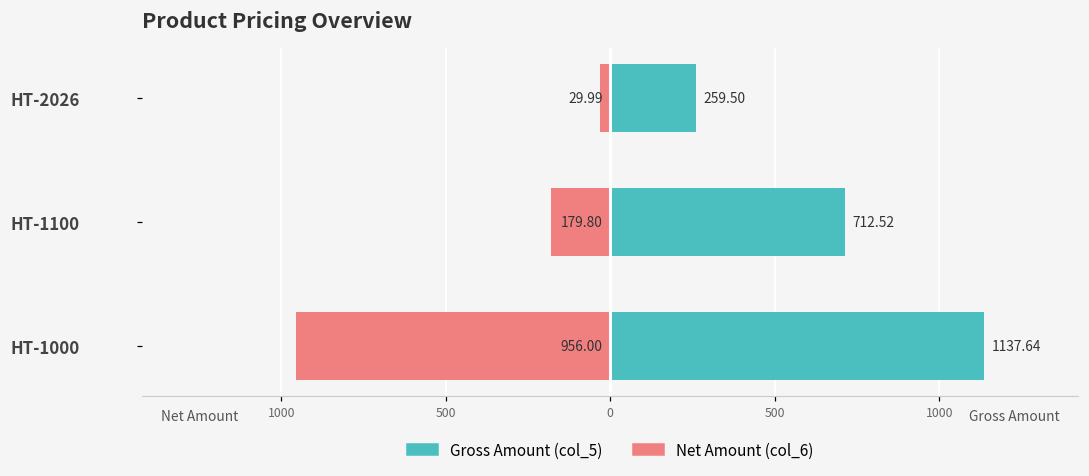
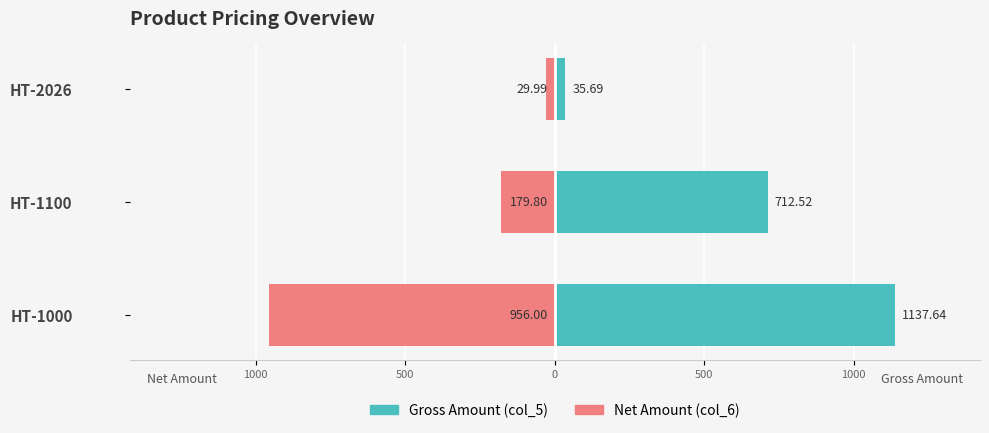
Gross Amount (col_5), HT-2026: 259.50 -> 35.69
